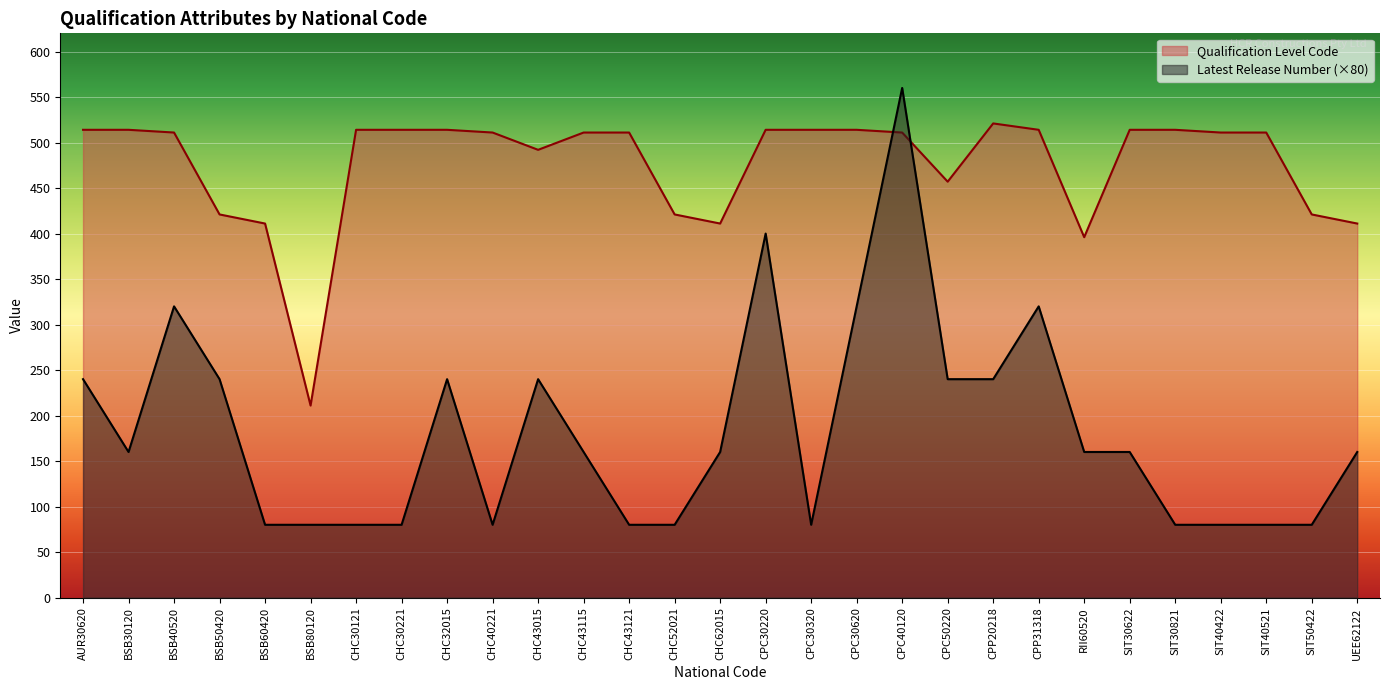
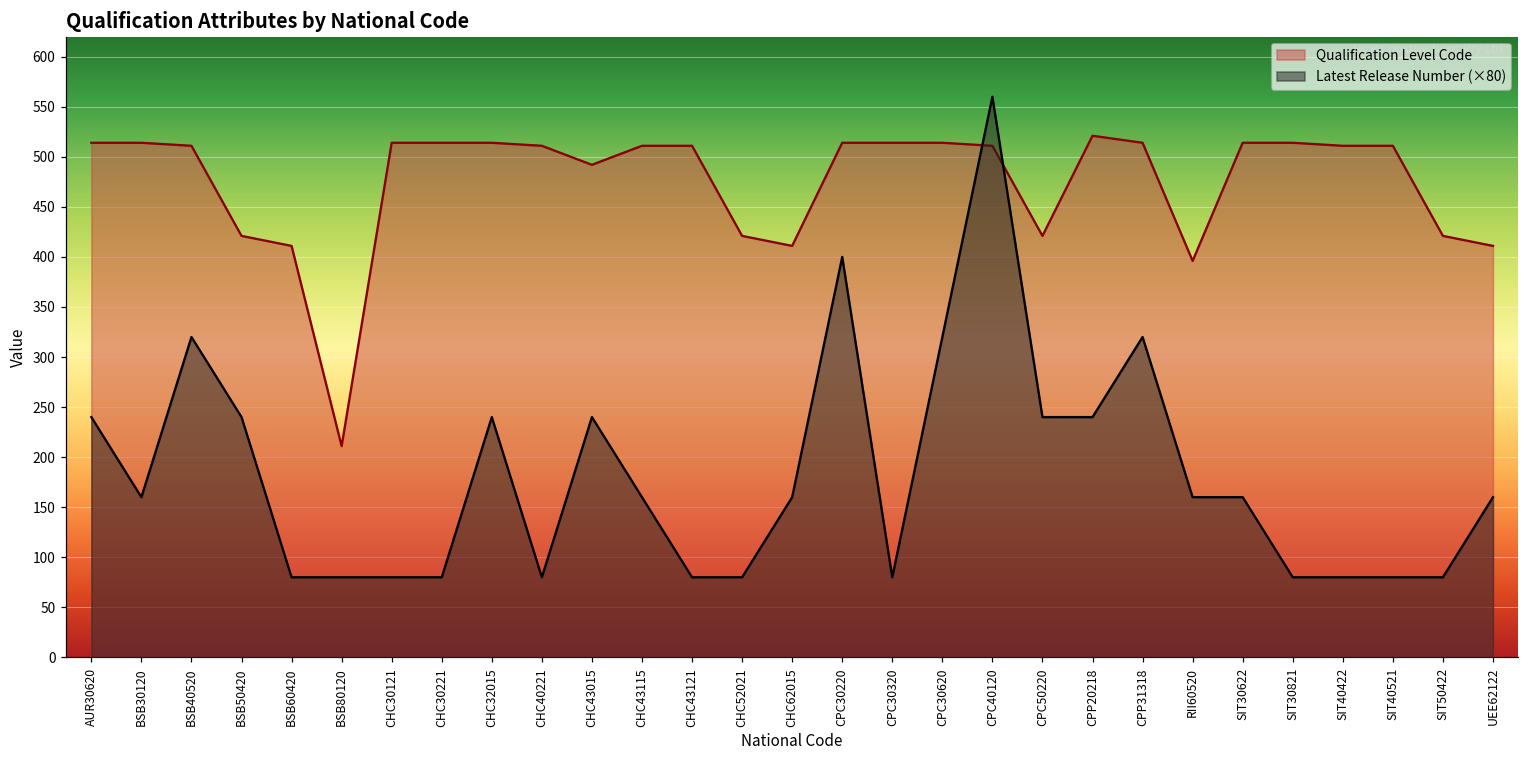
Qualification Level Code, CPC50220: 460 -> 420
